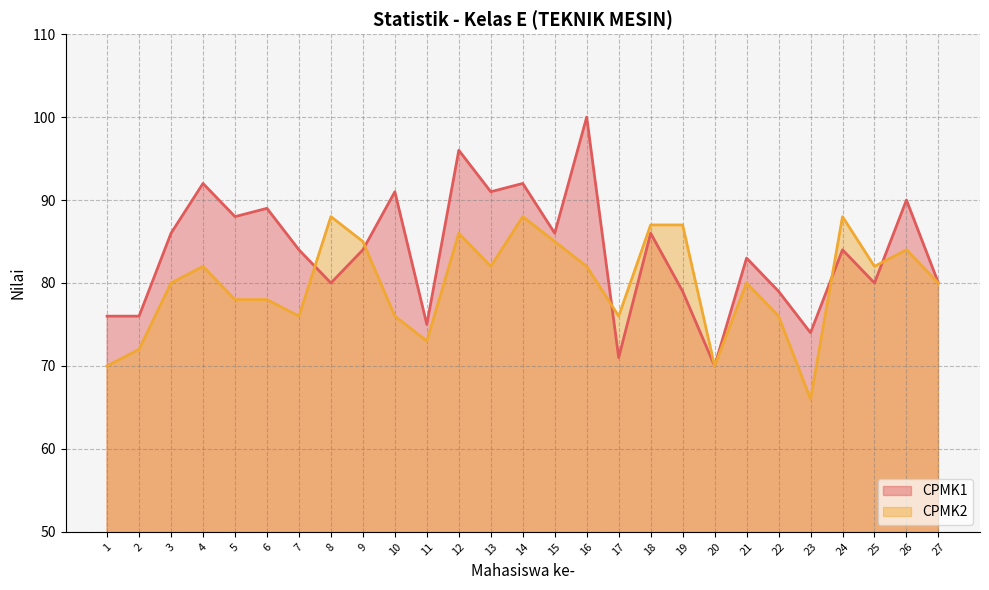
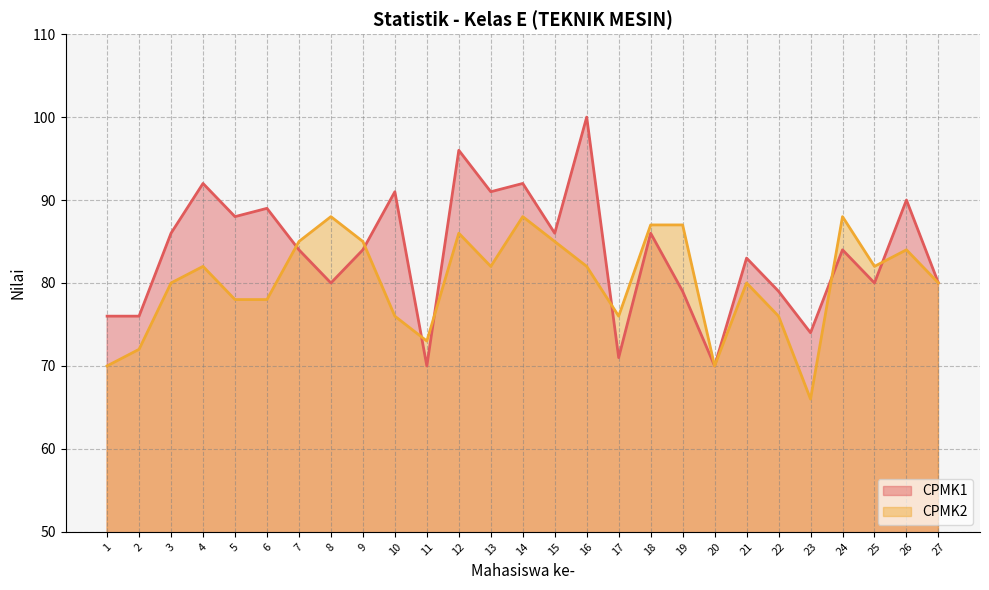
CPMK2, 7: 76 -> 85
CPMK1, 11: 75 -> 70
